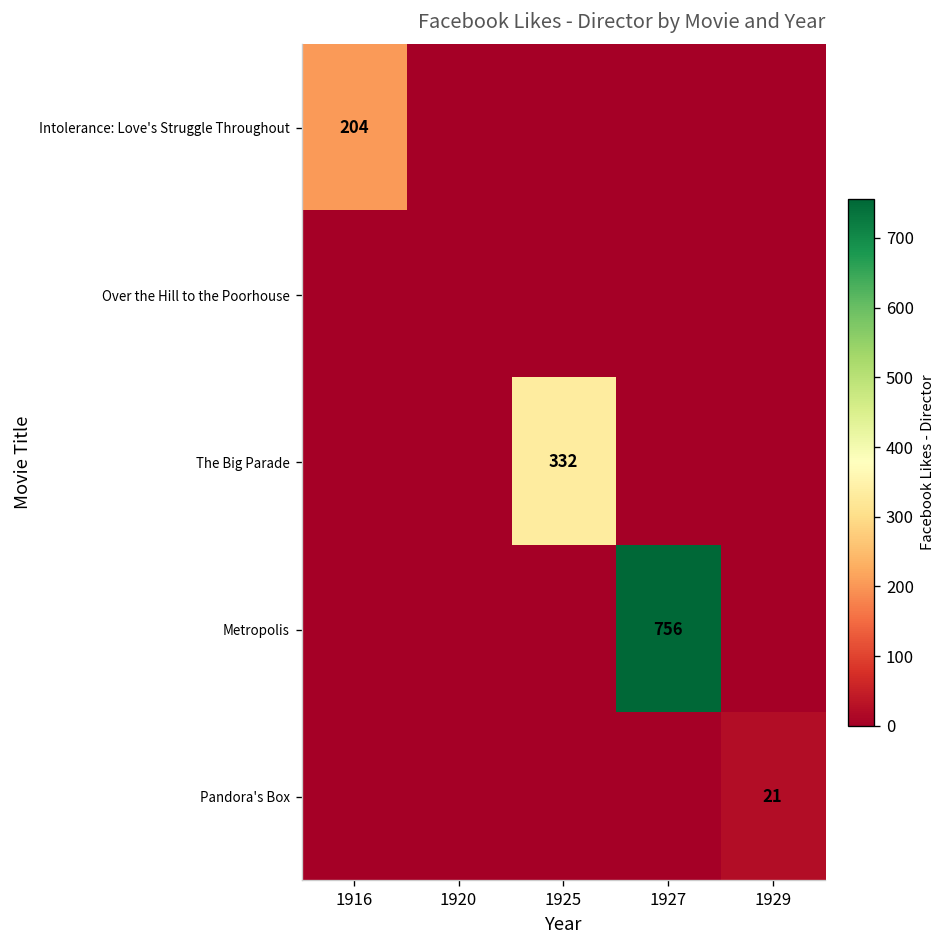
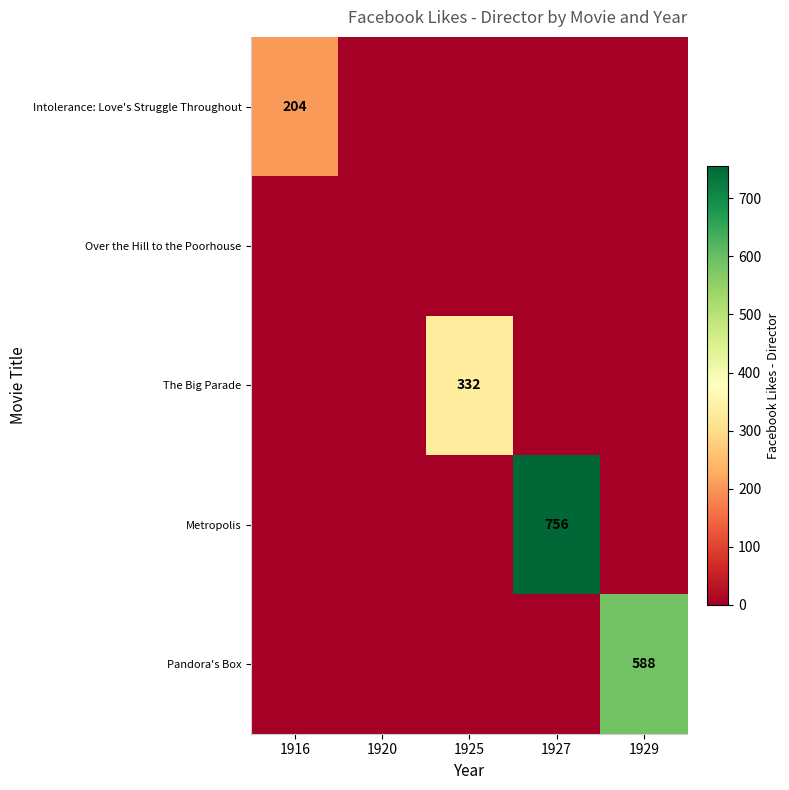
Pandora's Box, 1929: 21 -> 588
